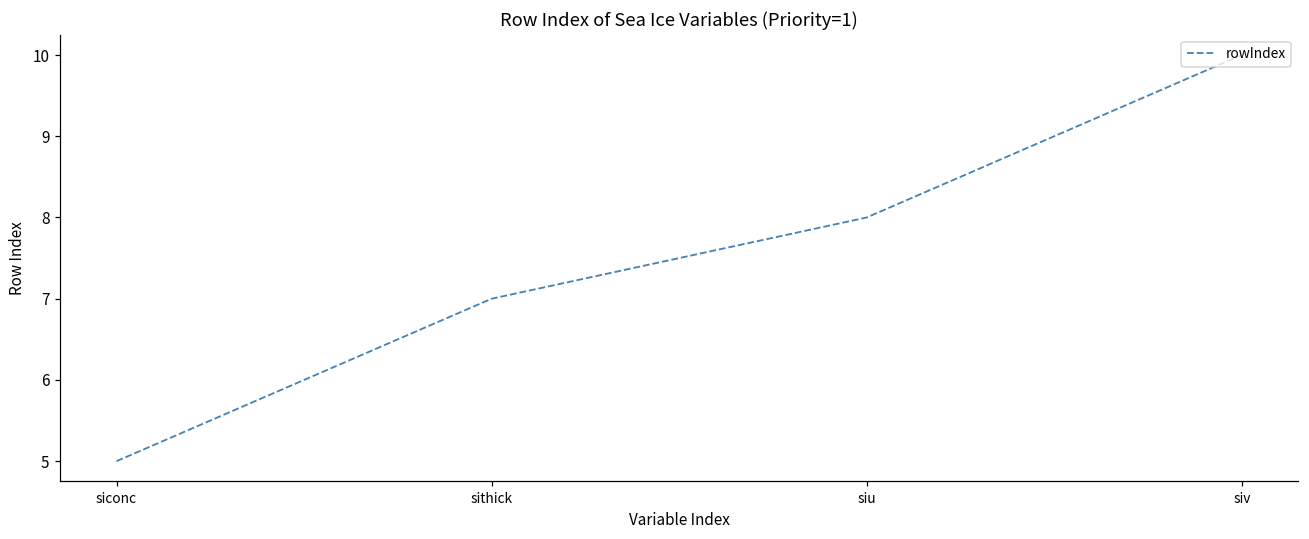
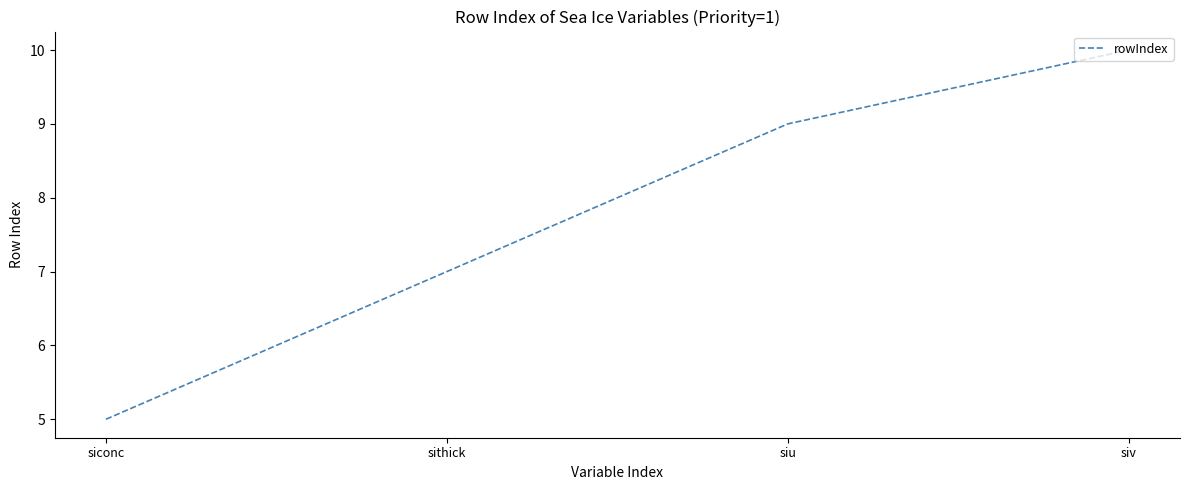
siu: 8 -> 9
